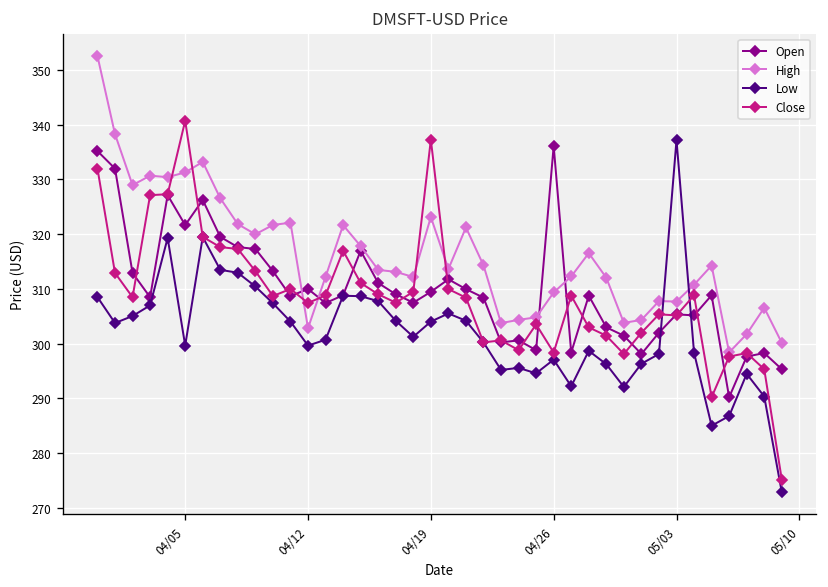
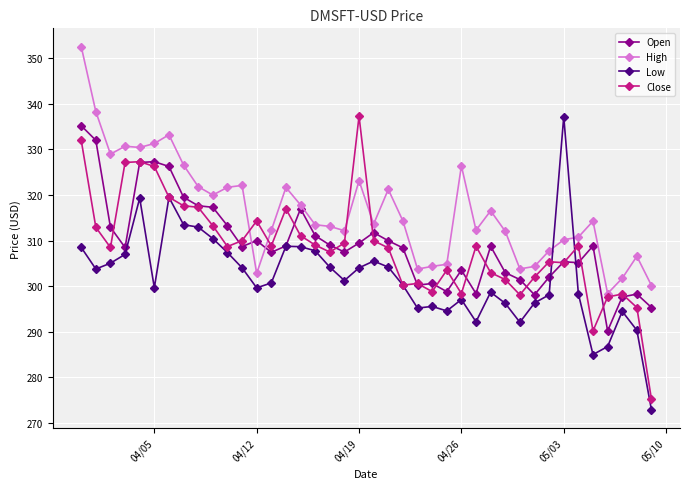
Open, 04/05: 322 -> 327
Close, 04/05: 341 -> 326
Close, 04/12: 307 -> 314
Open, 04/26: 336 -> 304
High, 04/26: 309 -> 326
High, 05/03: 308 -> 310
